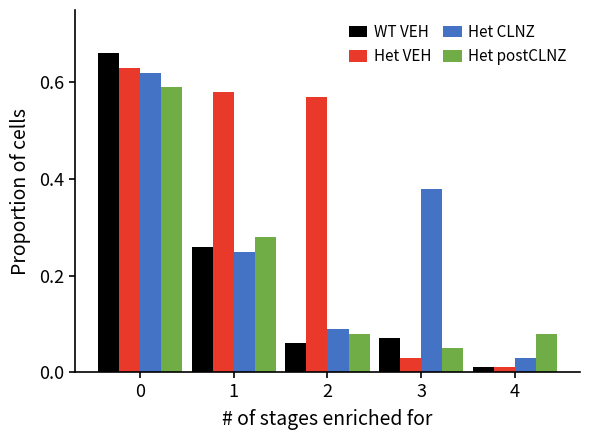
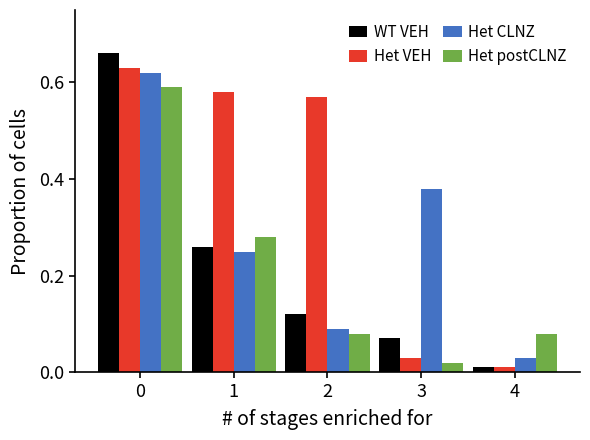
WT VEH, 2: 0.06 -> 0.12
Het postCLNZ, 3: 0.05 -> 0.02
